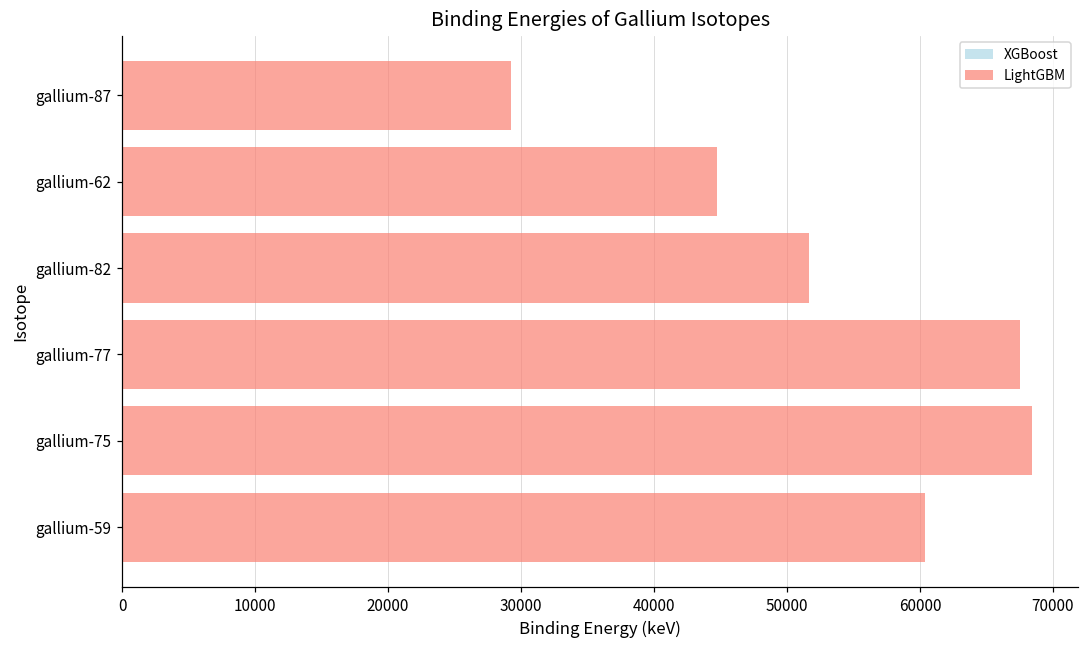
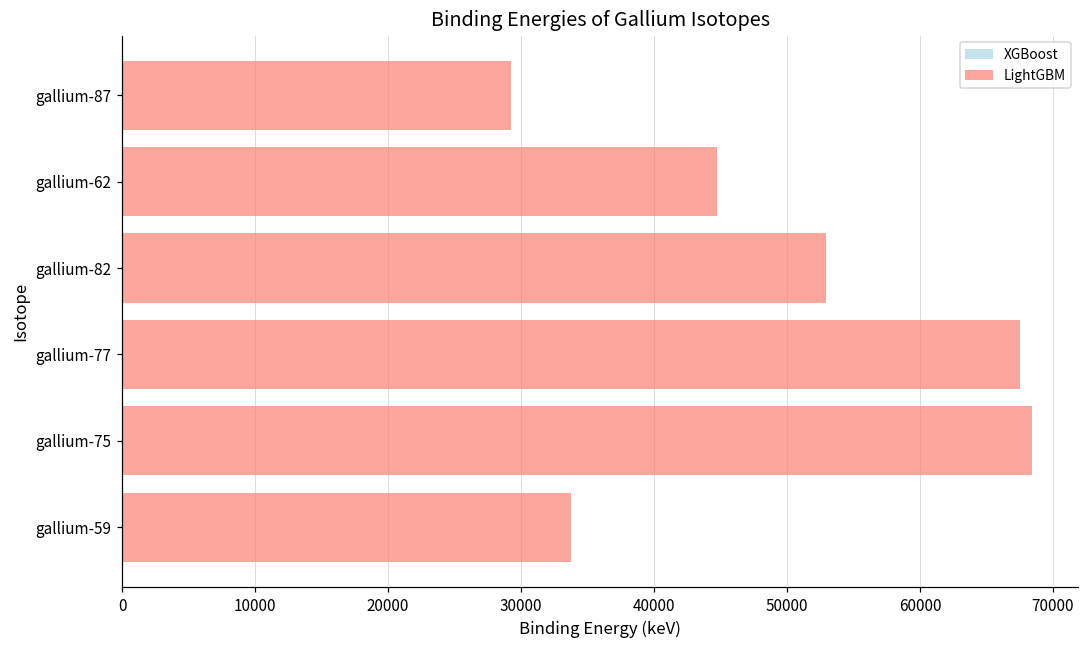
gallium-82: 51600 -> 52900
gallium-59: 60400 -> 33800
